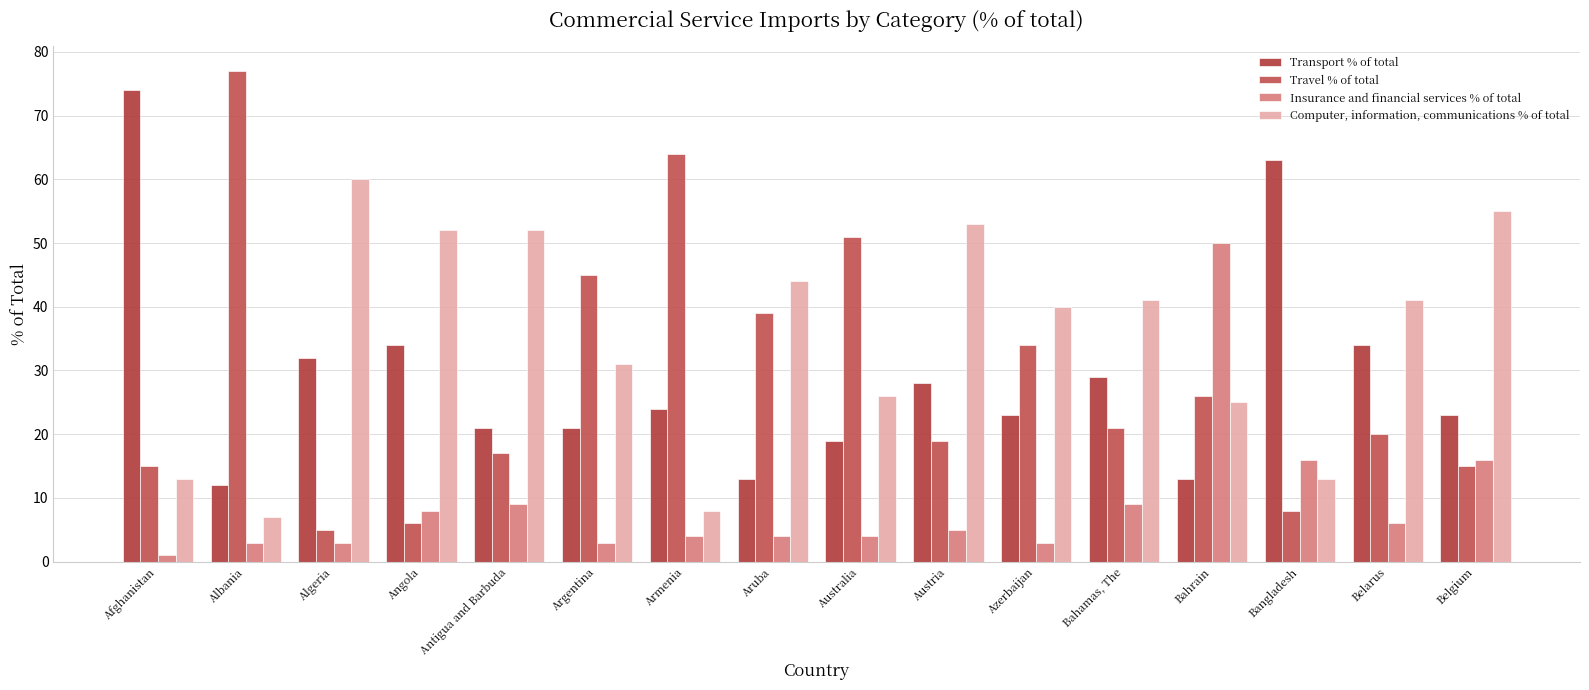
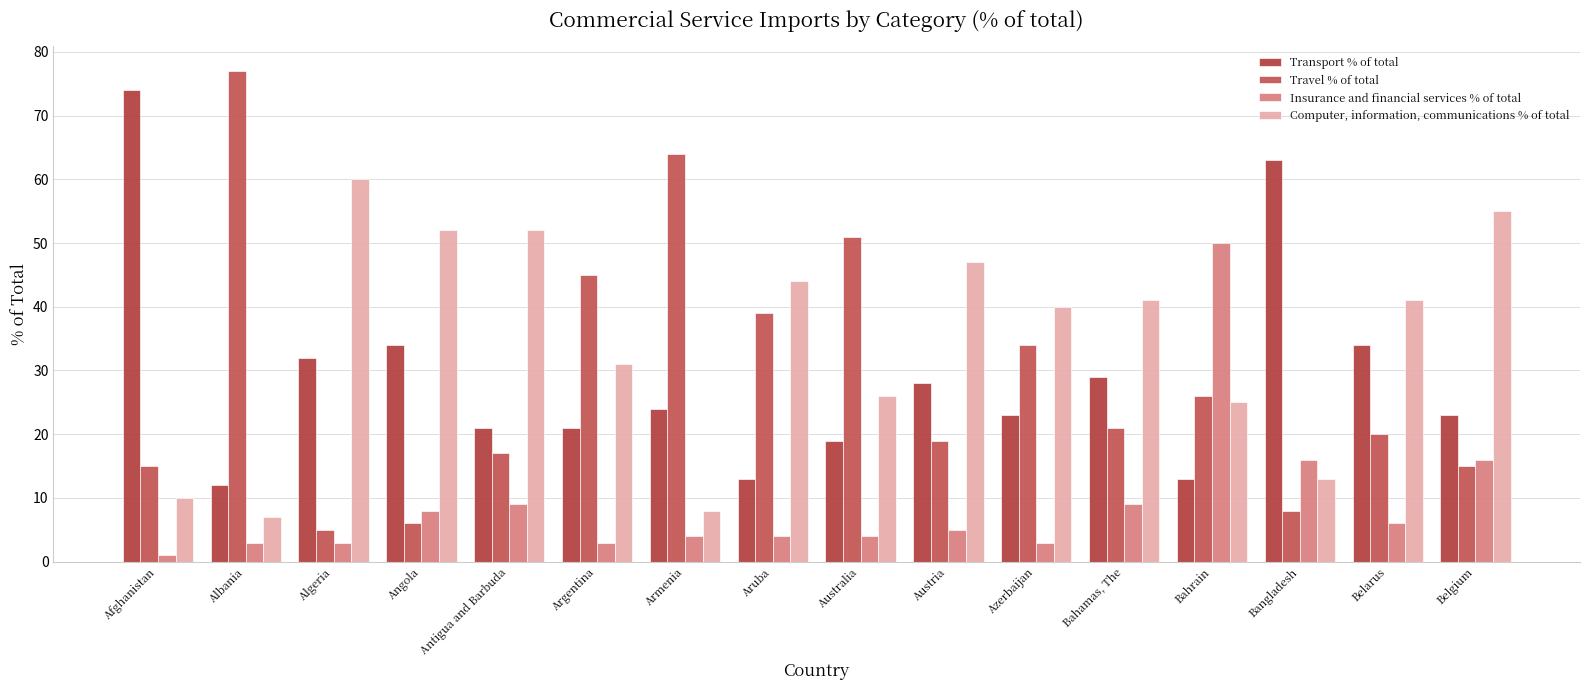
Computer, information, communications % of total, Afghanistan: 13 -> 10
Computer, information, communications % of total, Austria: 53 -> 47
